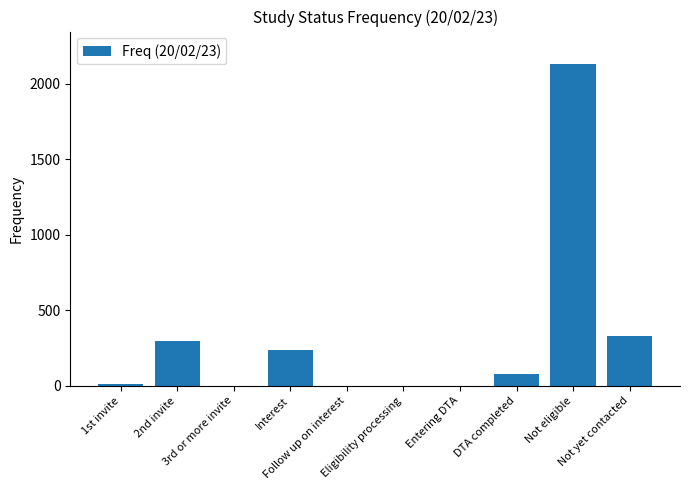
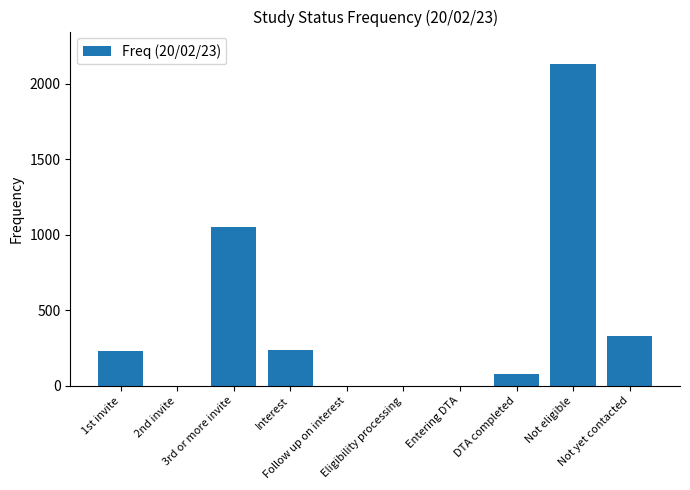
1st invite: 10 -> 230
2nd invite: 290 -> 0
3rd or more invite: 0 -> 1060
